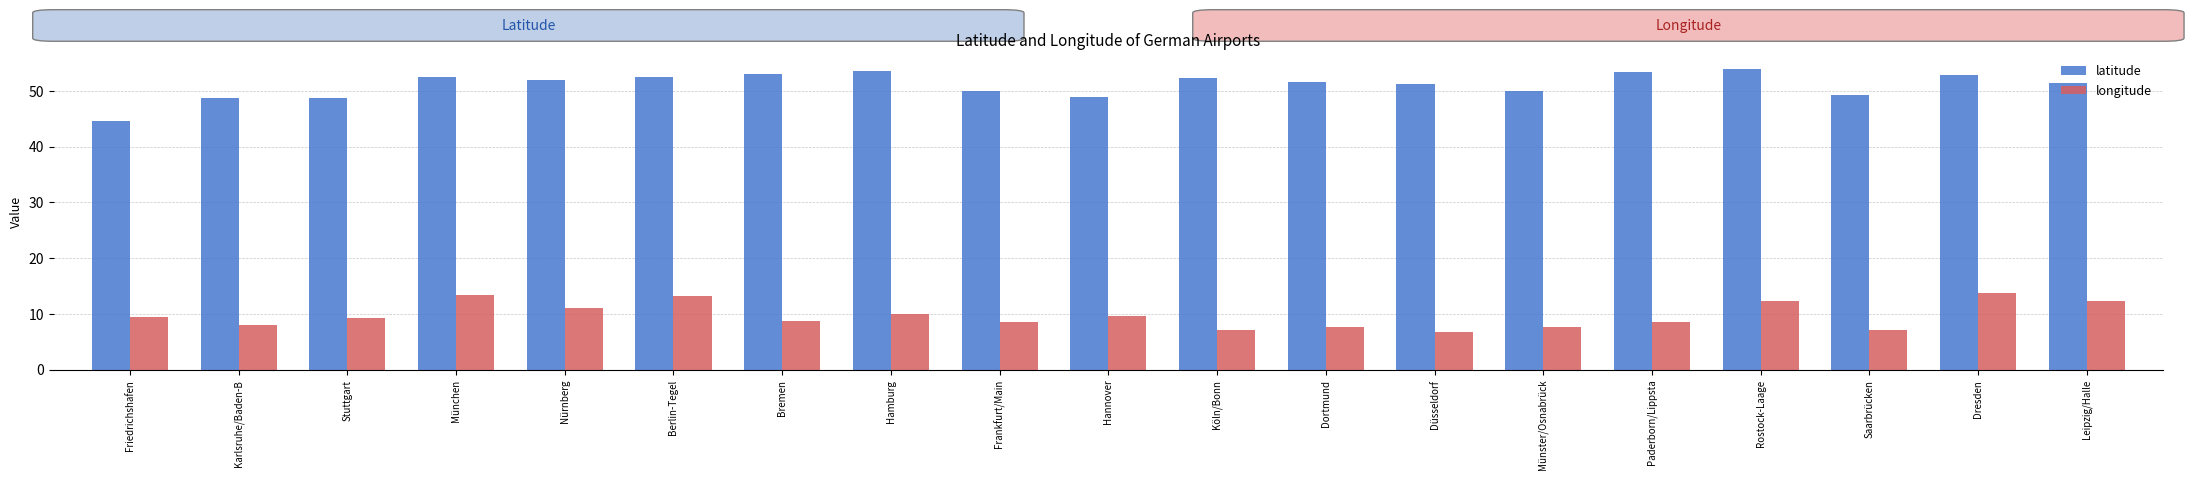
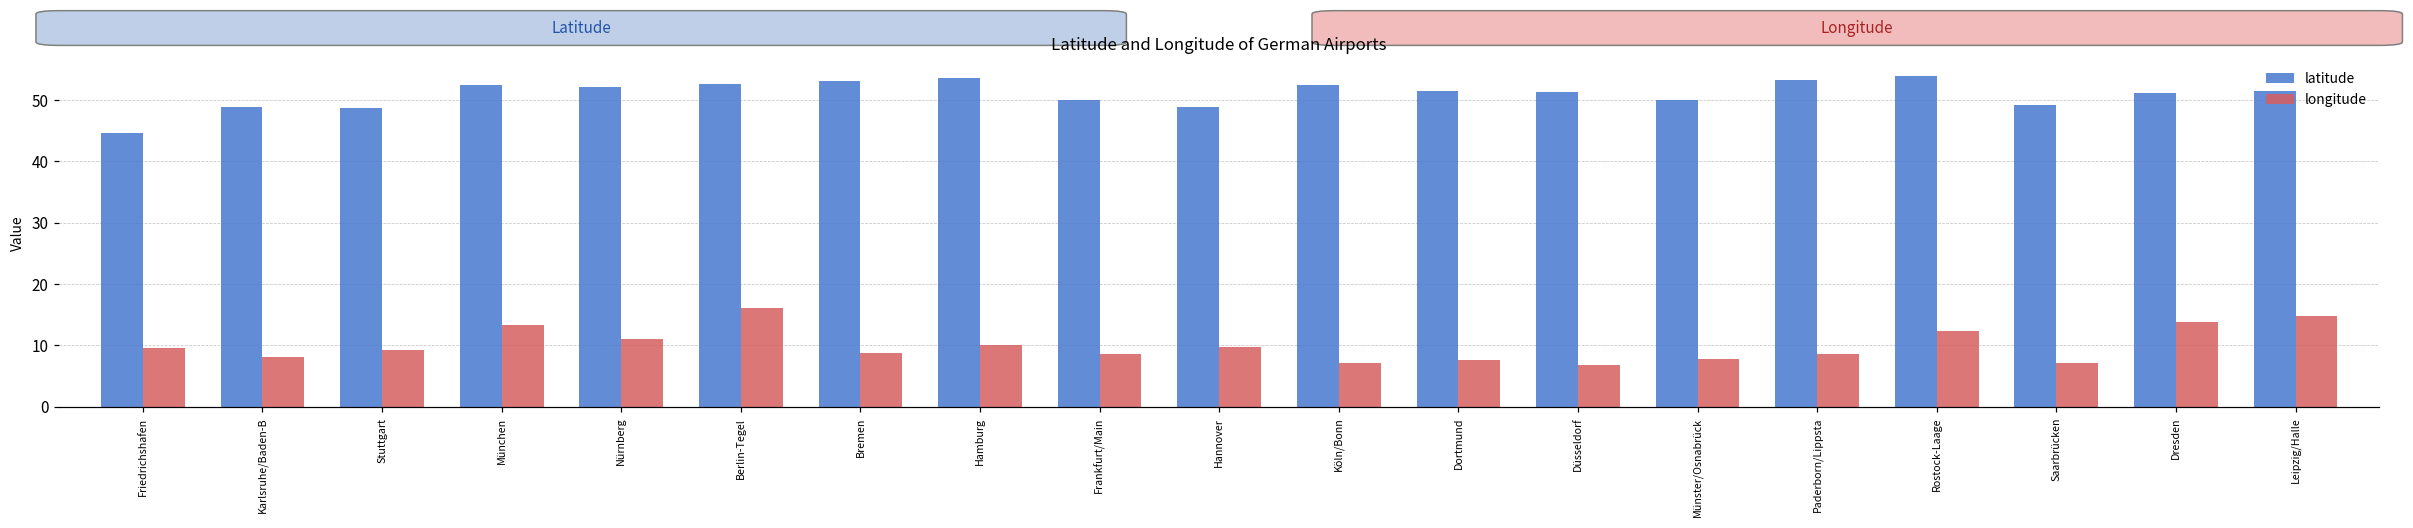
longitude, Berlin-Tegel: 13 -> 16
latitude, Dresden: 53 -> 51
longitude, Leipzig/Halle: 12 -> 15
